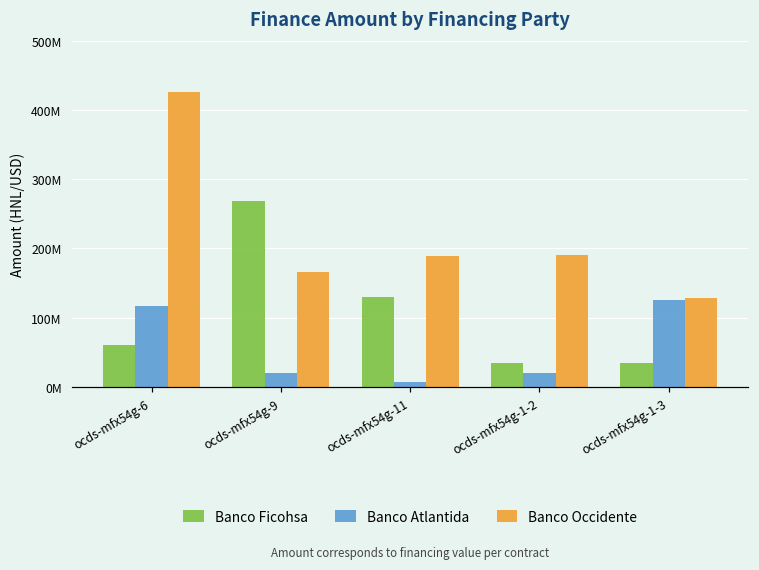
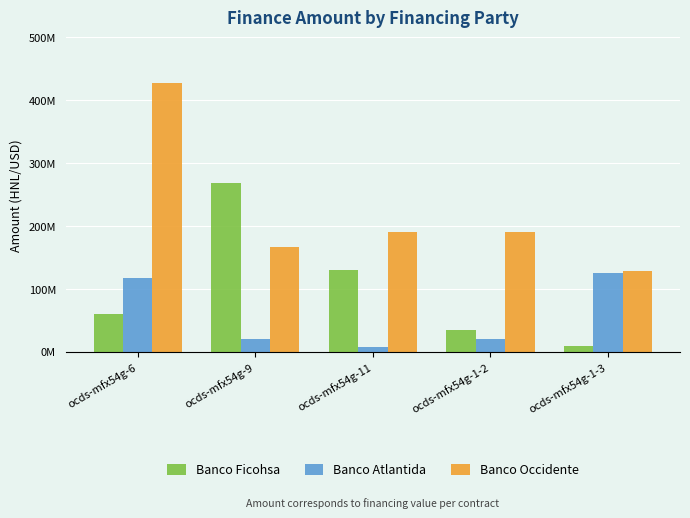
Banco Ficohsa, ocds-mfx54g-1-3: 40000000 -> 10000000
